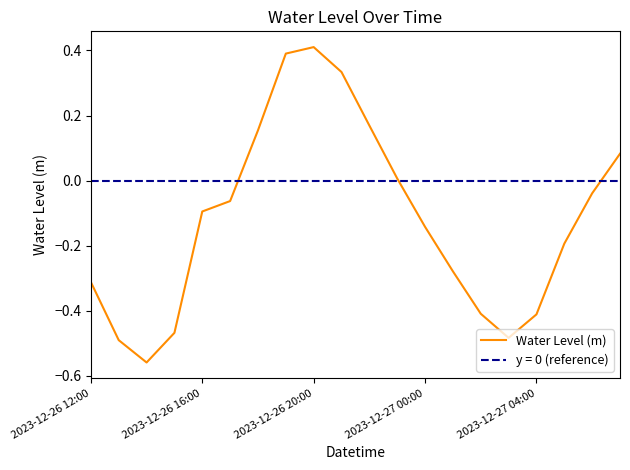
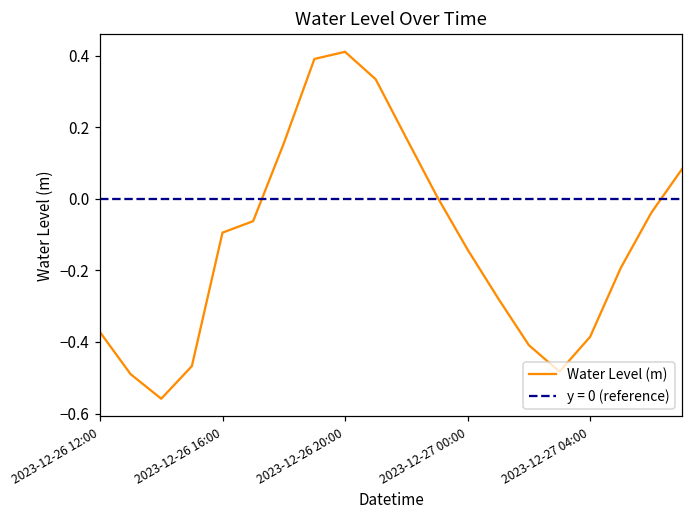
2023-12-26 12:00: -0.31 -> -0.37
2023-12-27 04:00: -0.41 -> -0.39
